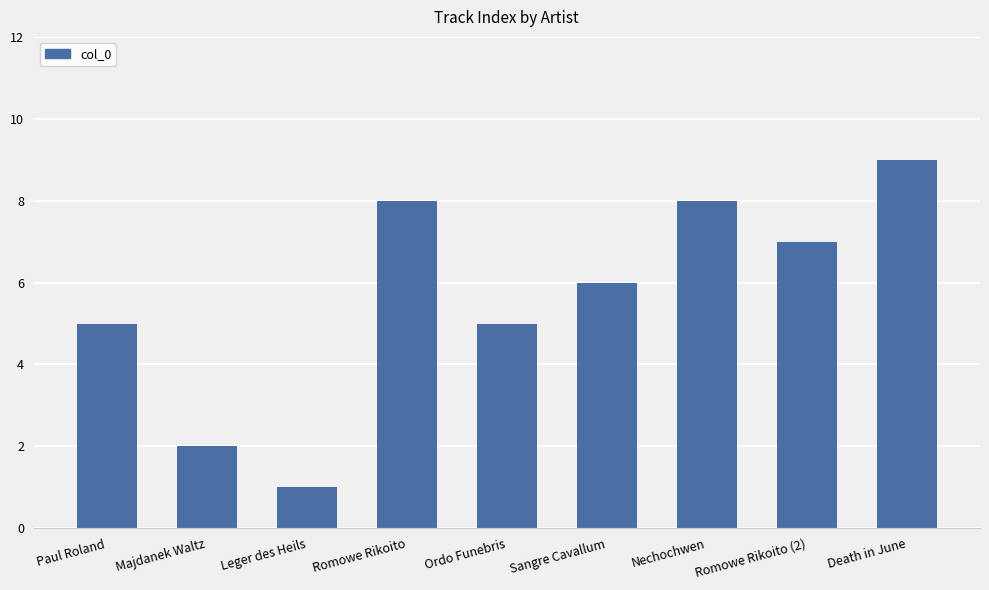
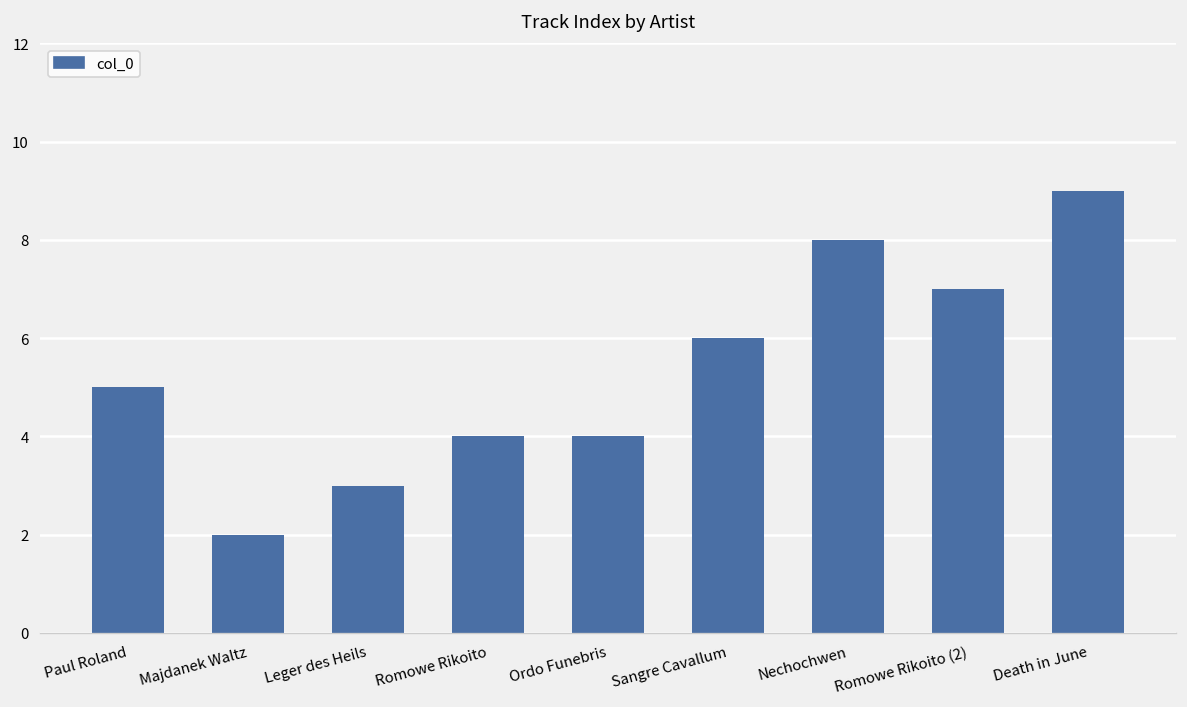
Leger des Heils: 1 -> 3
Romowe Rikoito: 8 -> 4
Ordo Funebris: 5 -> 4
